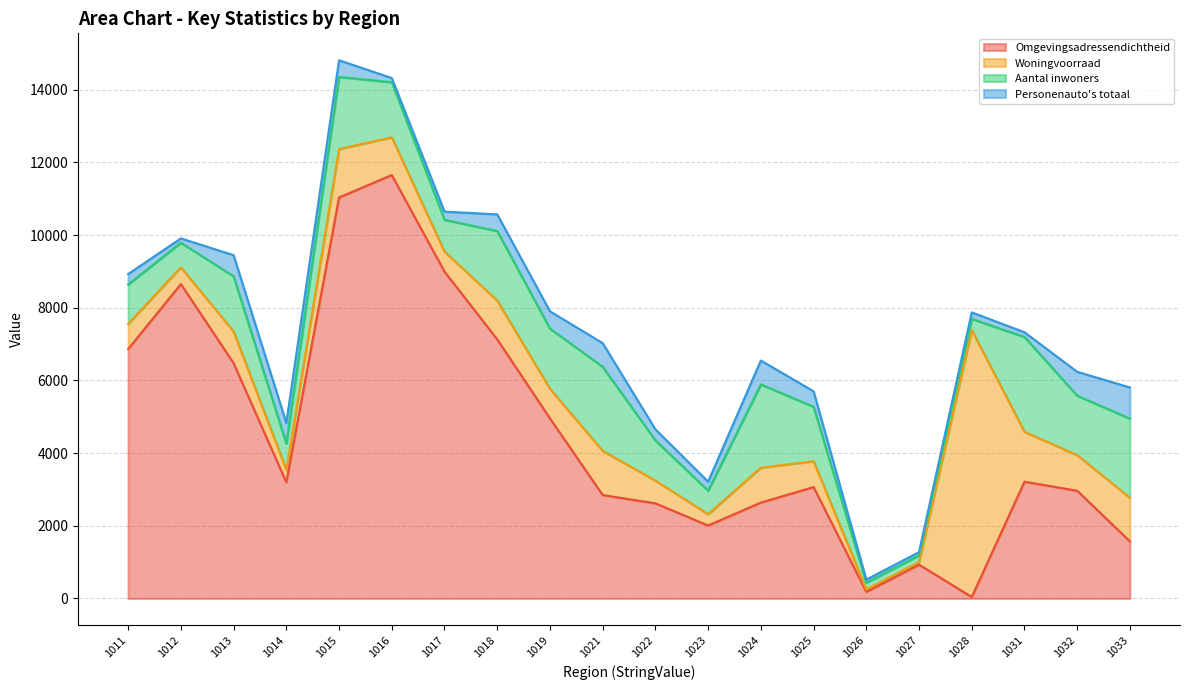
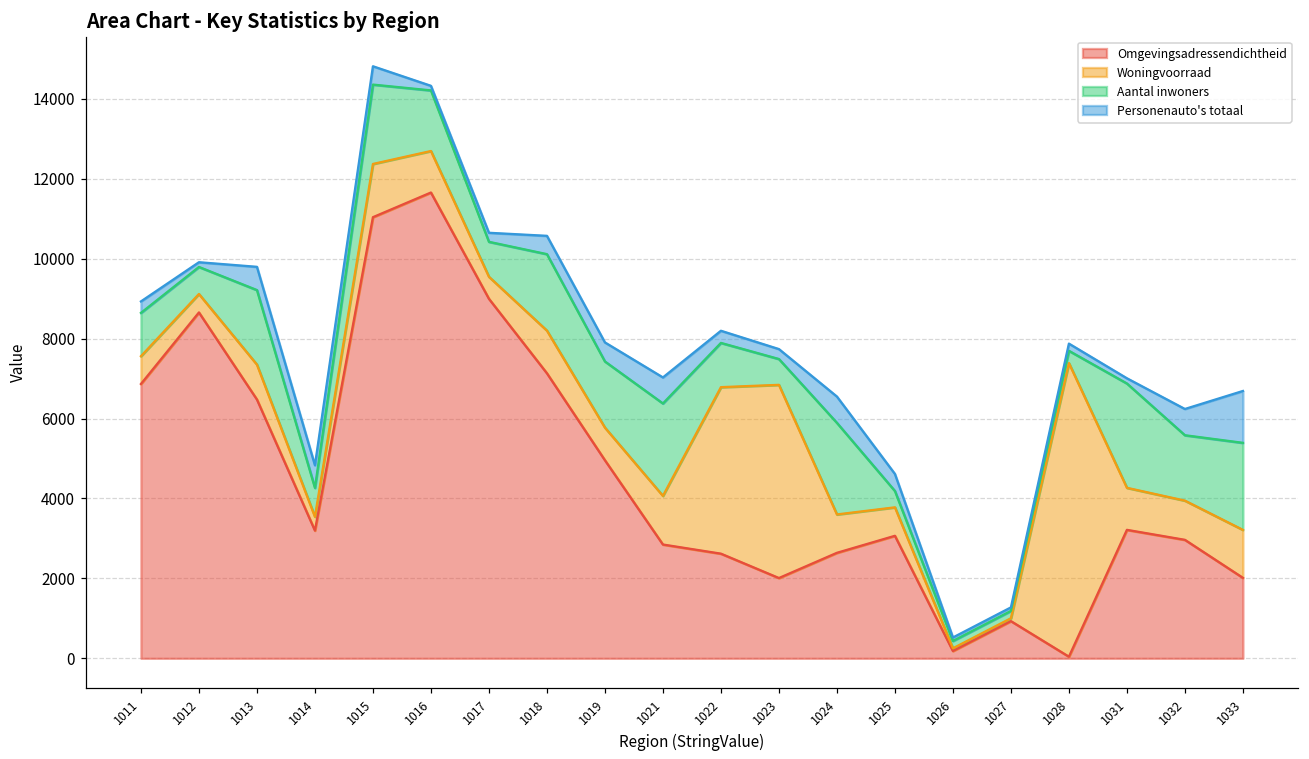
Aantal inwoners, 1013: 1500 -> 1900
Woningvoorraad, 1022: 600 -> 4200
Woningvoorraad, 1023: 300 -> 4800
Aantal inwoners, 1025: 1500 -> 400
Woningvoorraad, 1031: 1400 -> 1100
Omgevingsadressendichtheid, 1033: 1600 -> 2000
Personenauto's totaal, 1033: 900 -> 1300
